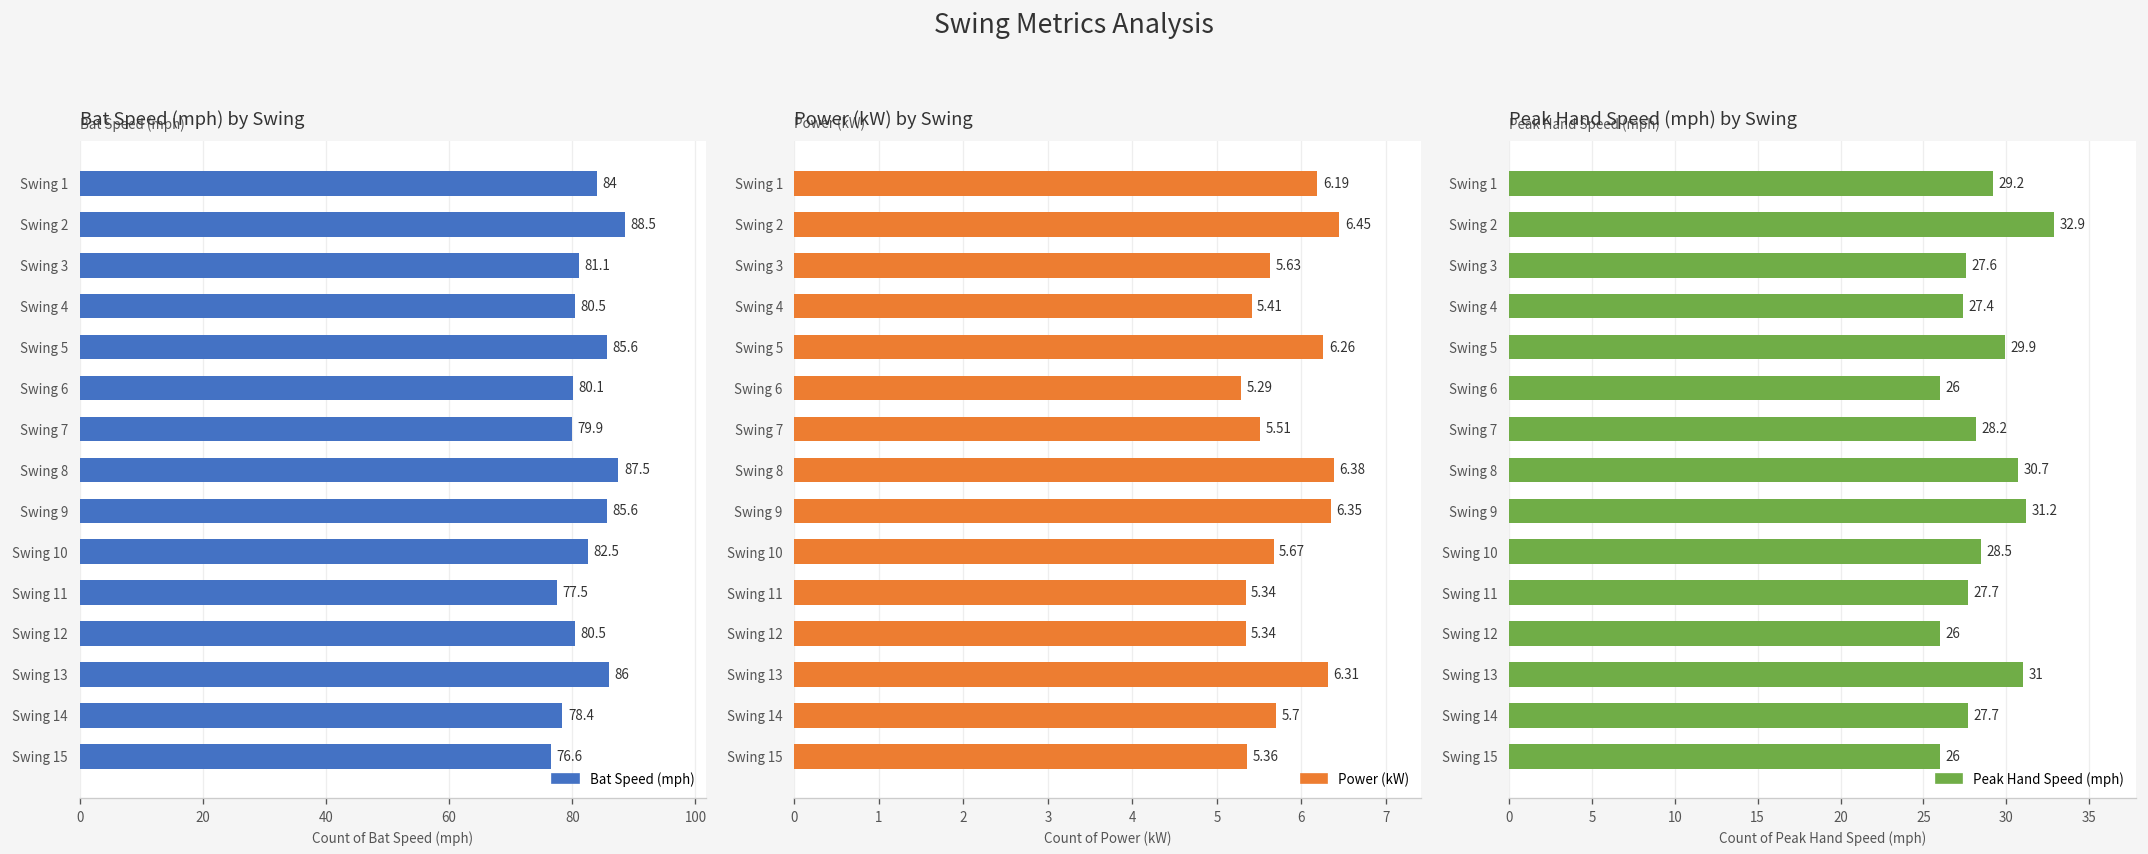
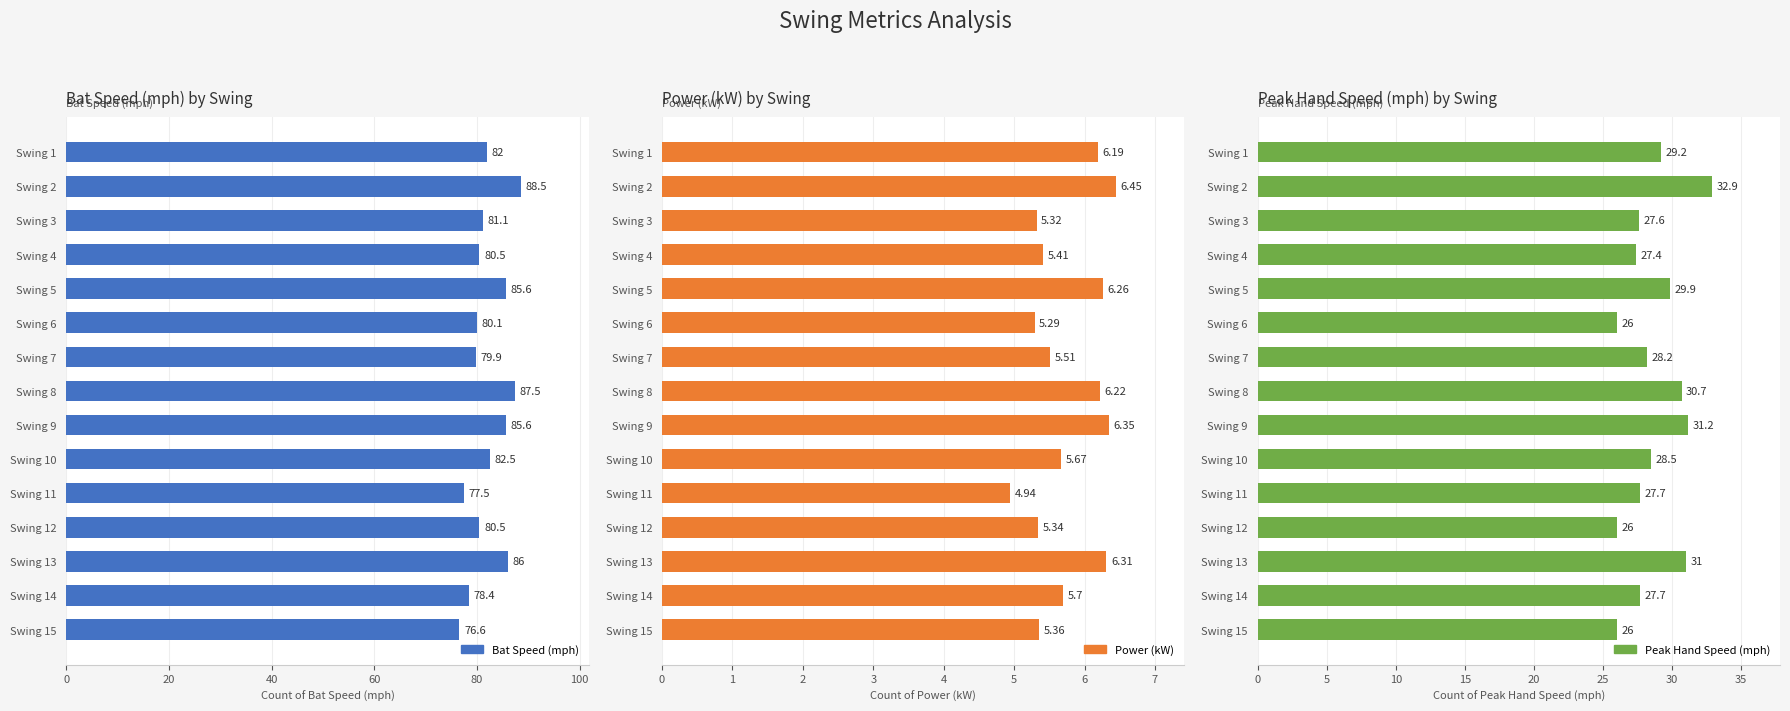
Bat Speed (mph) by Swing, Swing 1: 84 -> 82
Power (kW) by Swing, Swing 3: 5.63 -> 5.32
Power (kW) by Swing, Swing 8: 6.38 -> 6.22
Power (kW) by Swing, Swing 11: 5.34 -> 4.94
